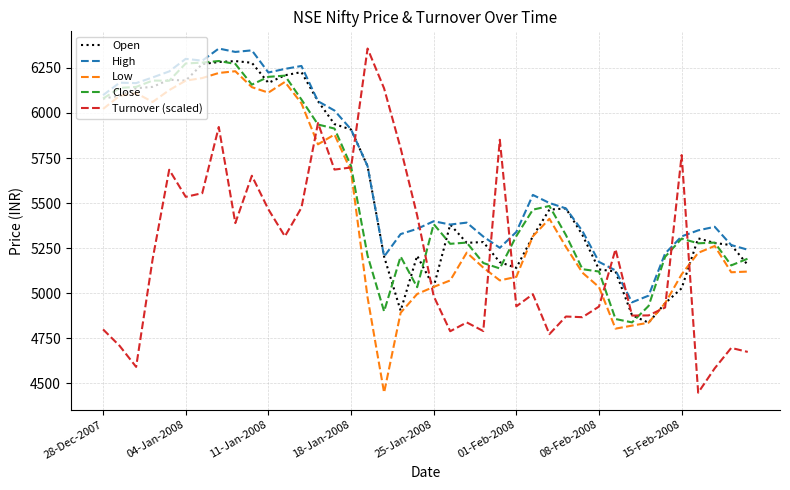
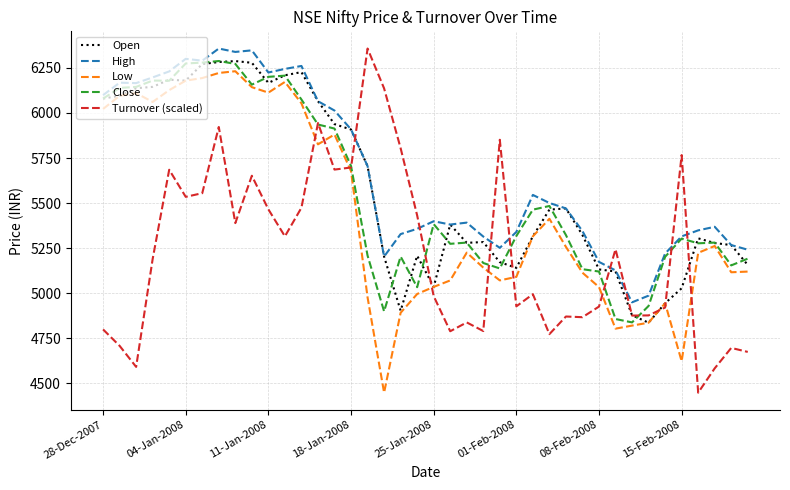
Low, 15-Feb-2008: 5100 -> 4620
